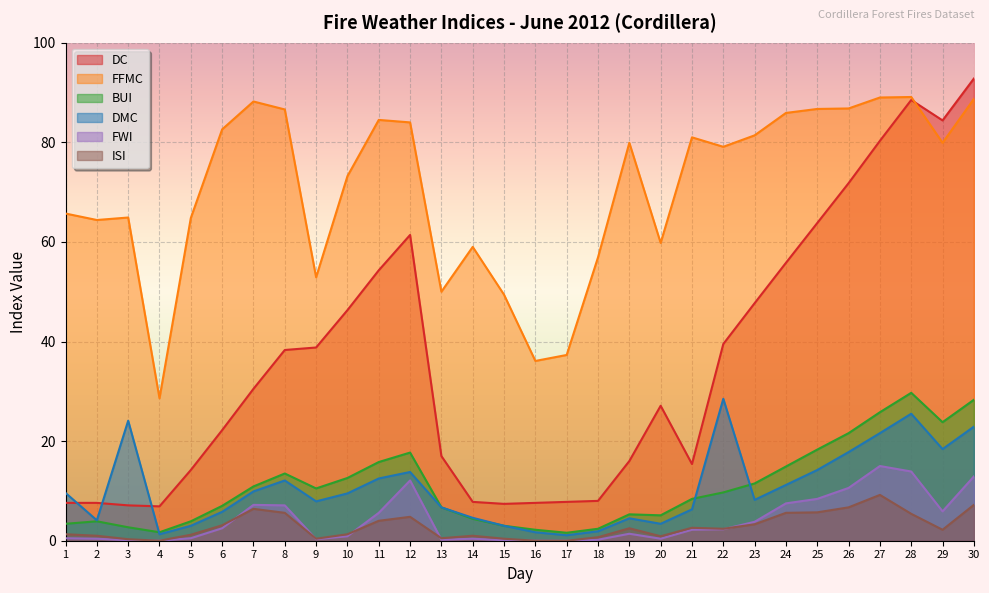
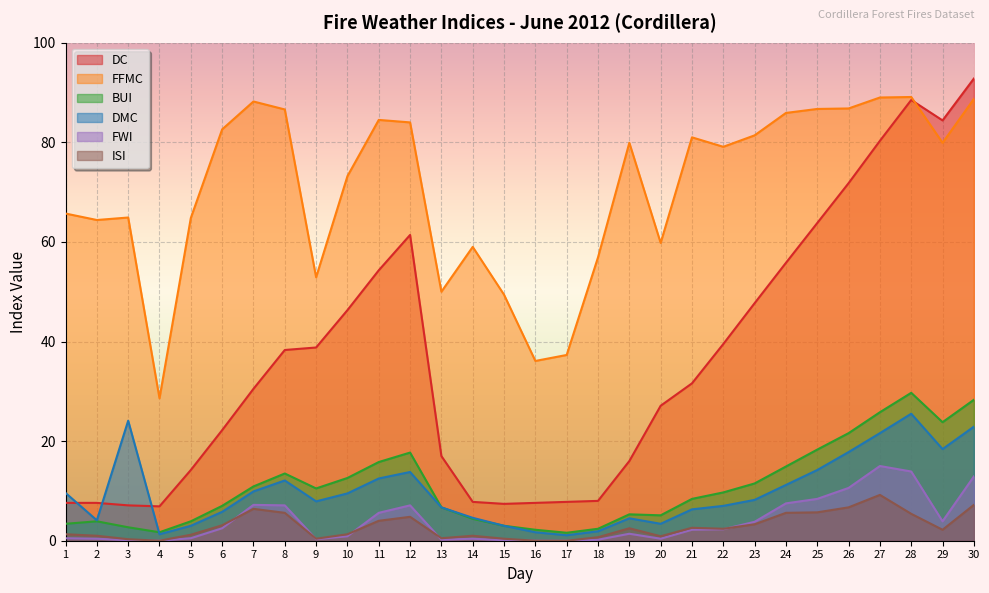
FWI, 12: 12 -> 7
DC, 21: 15 -> 32
DMC, 22: 29 -> 7
FWI, 29: 6 -> 4
